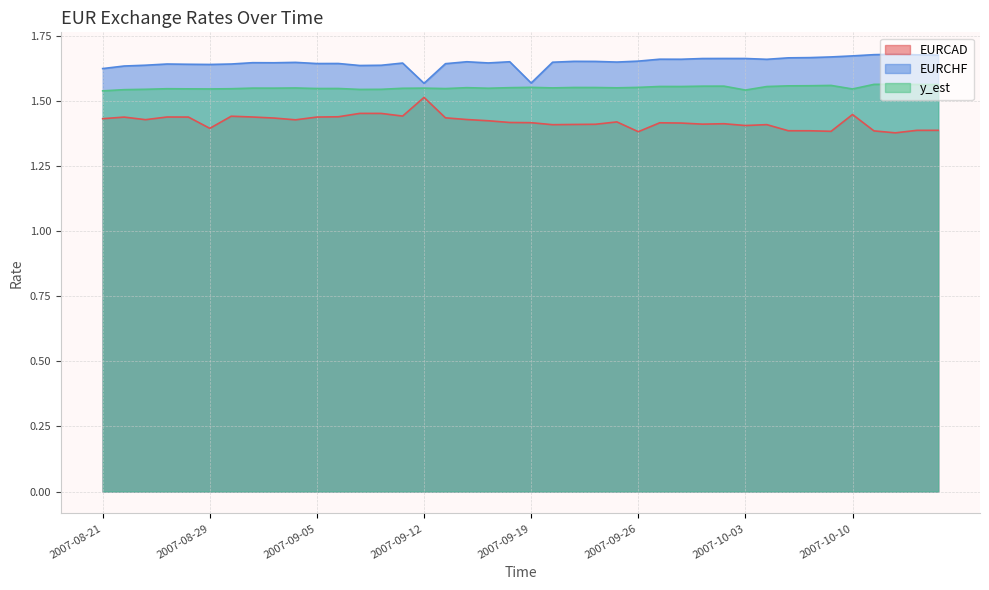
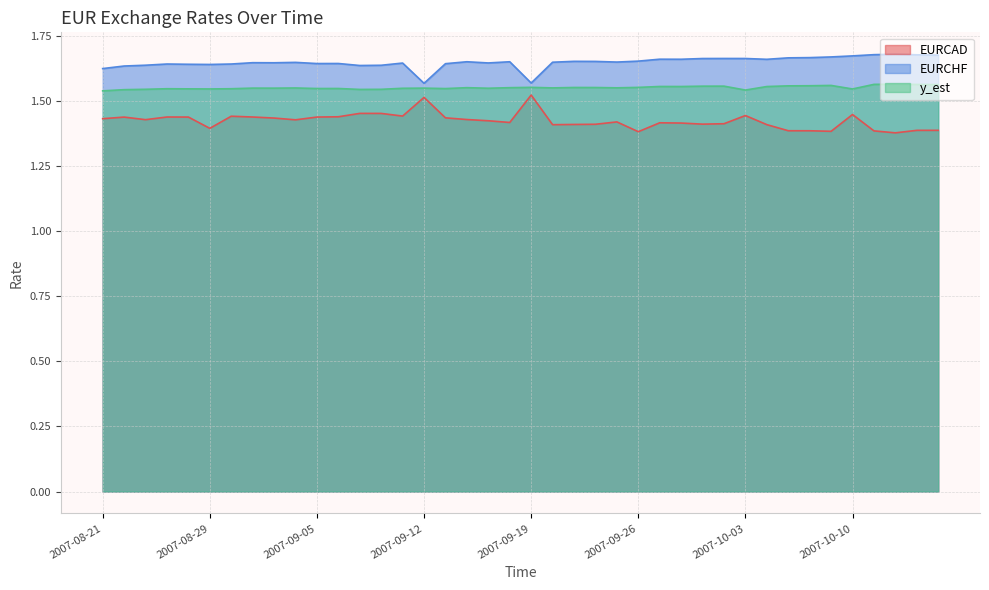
EURCAD, 2007-09-19: 1.42 -> 1.52
EURCAD, 2007-10-03: 1.41 -> 1.44
